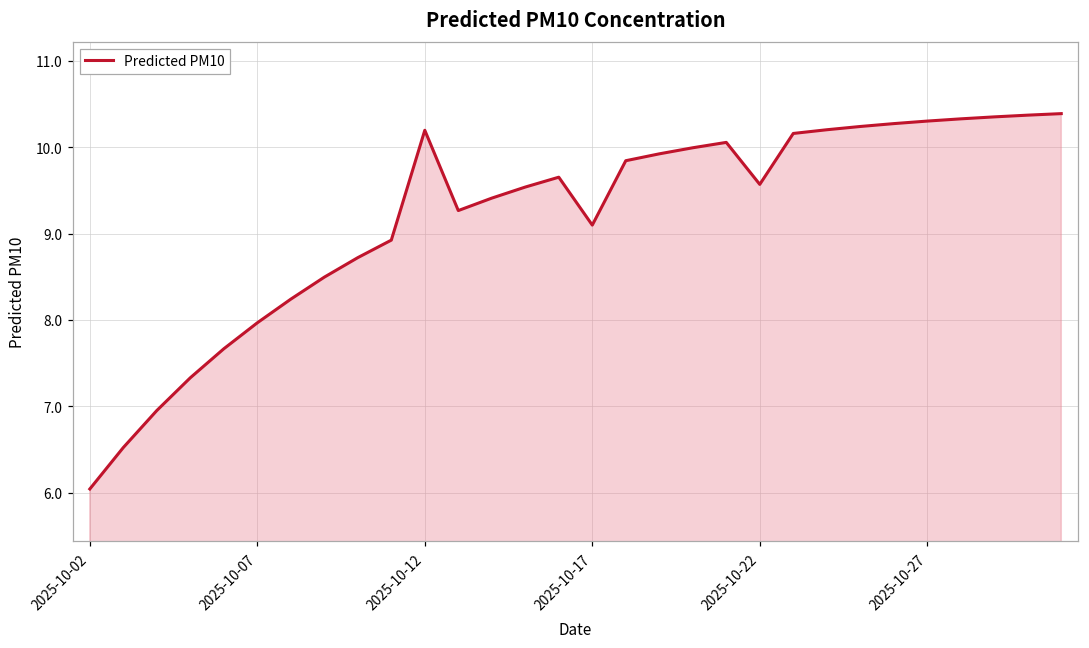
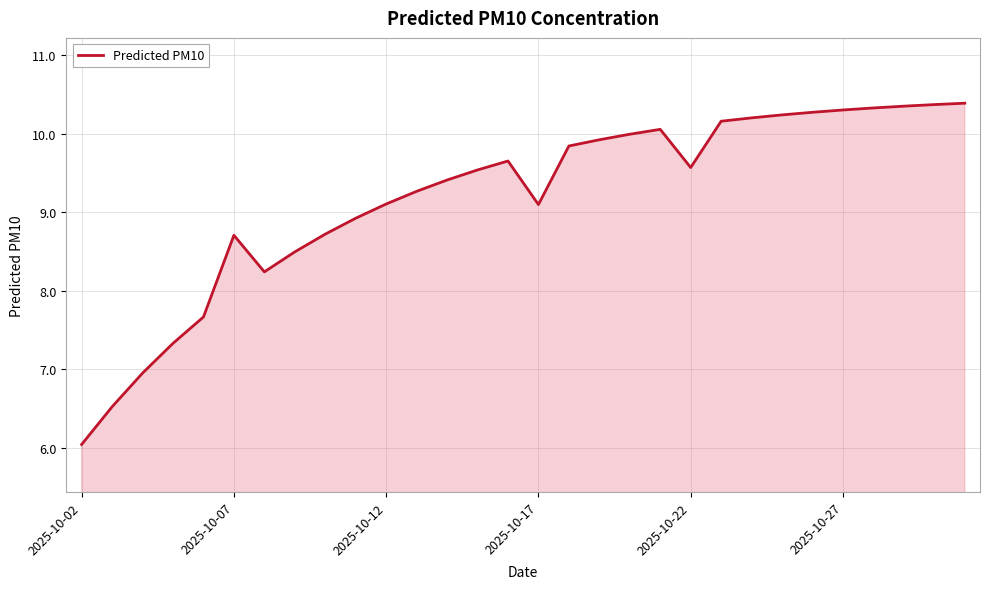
2025-10-07: 8.0 -> 8.7
2025-10-12: 10.2 -> 9.1
